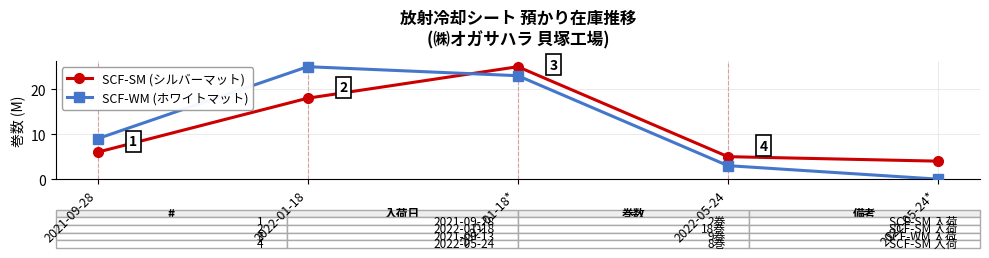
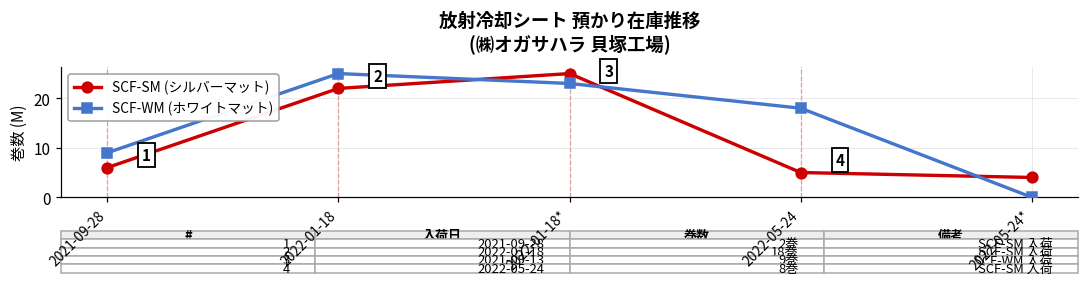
SCF-SM (シルバーマット), 2022-01-18: 18 -> 22
SCF-WM (ホワイトマット), 2022-05-24: 3 -> 18
